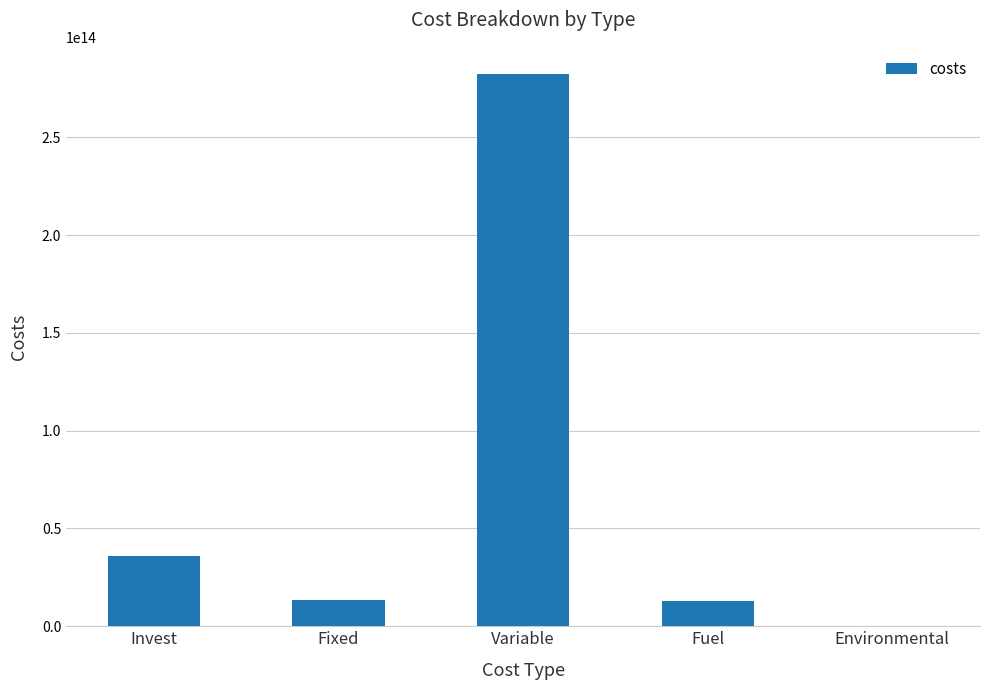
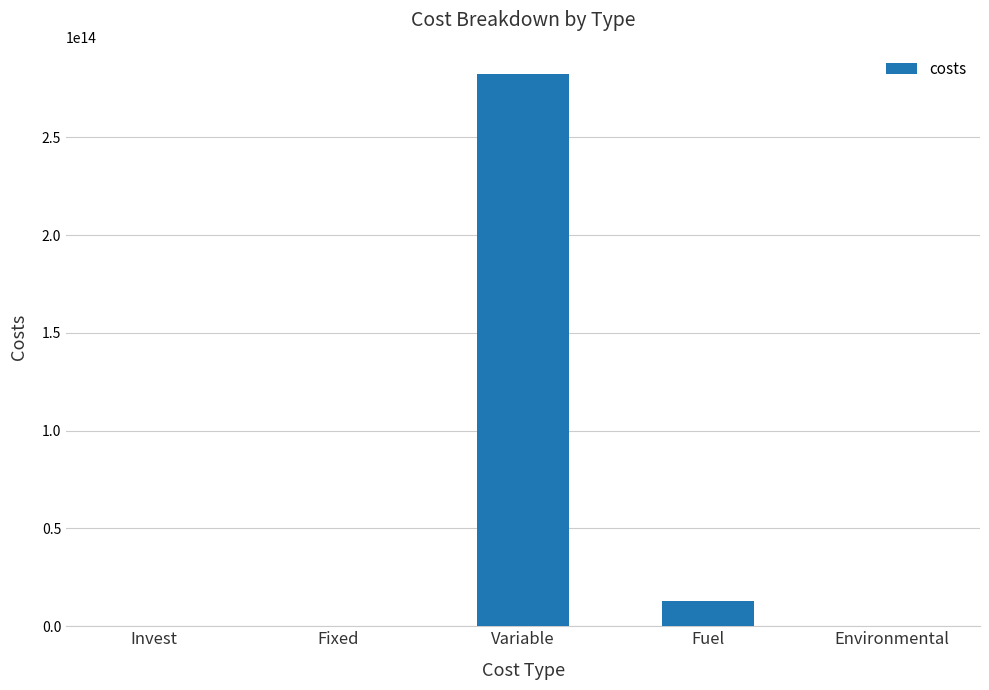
Invest: 36000000000000 -> 0
Fixed: 13000000000000 -> 0
